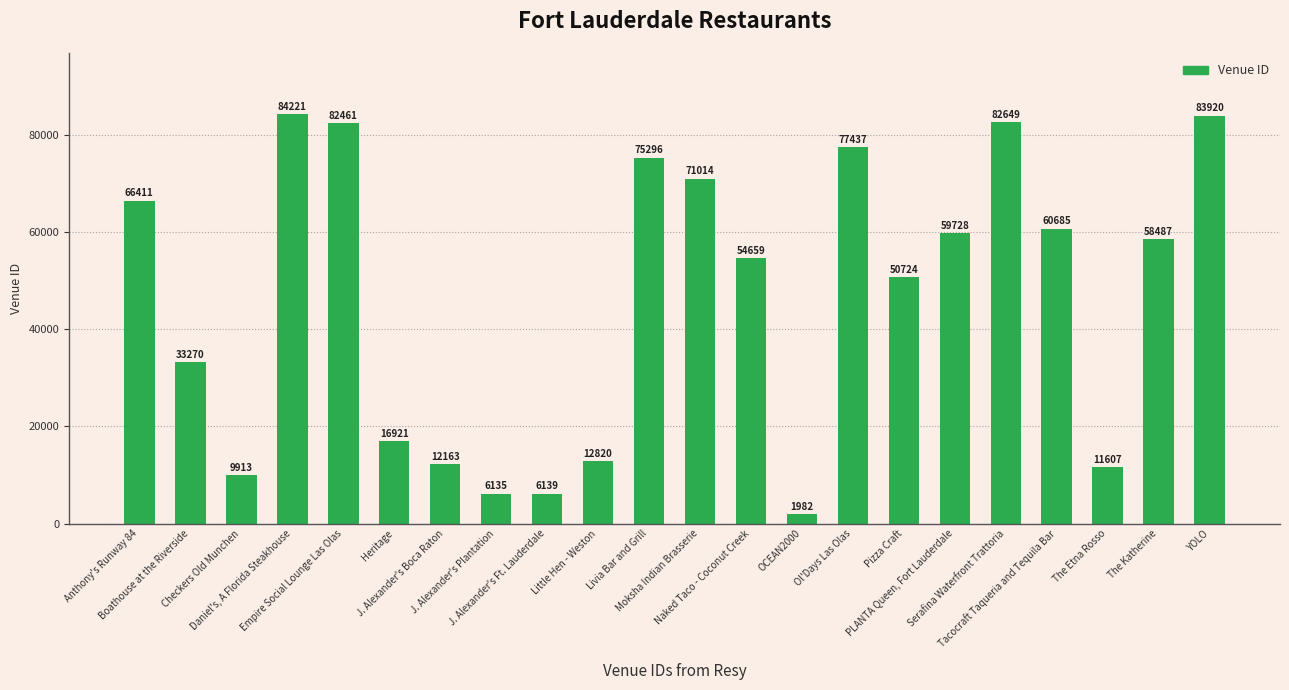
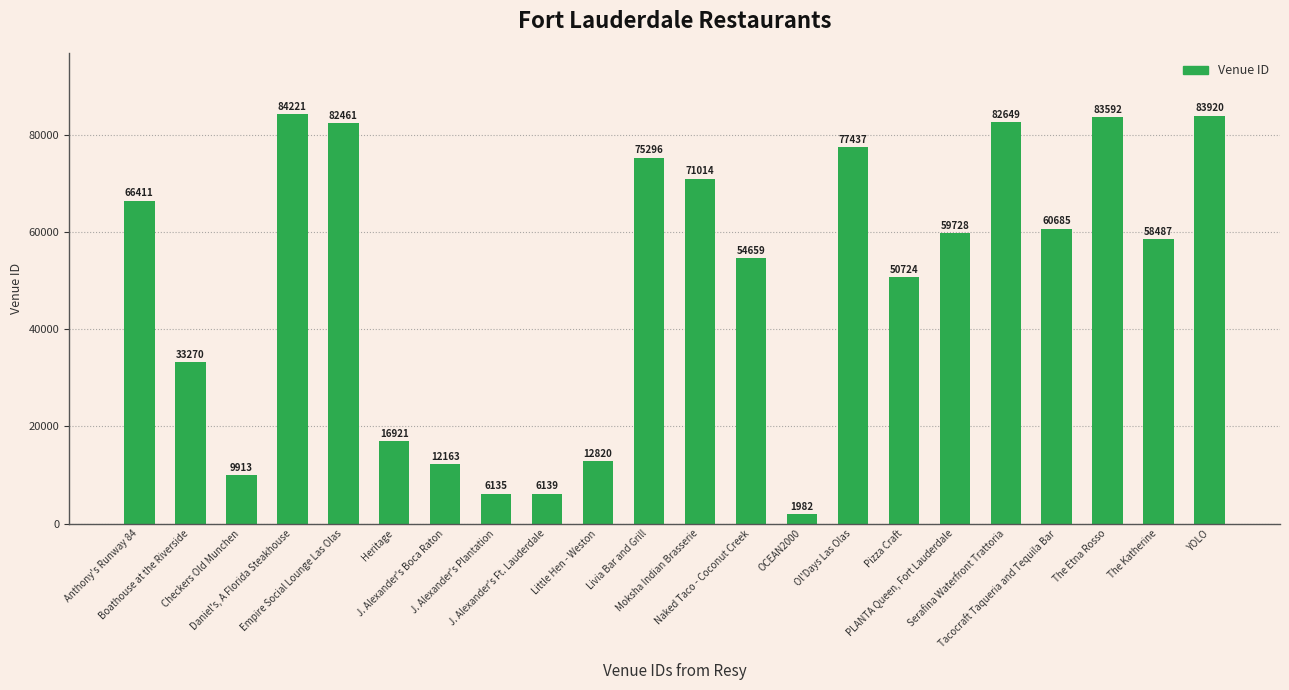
The Etna Rosso: 11607 -> 83592
